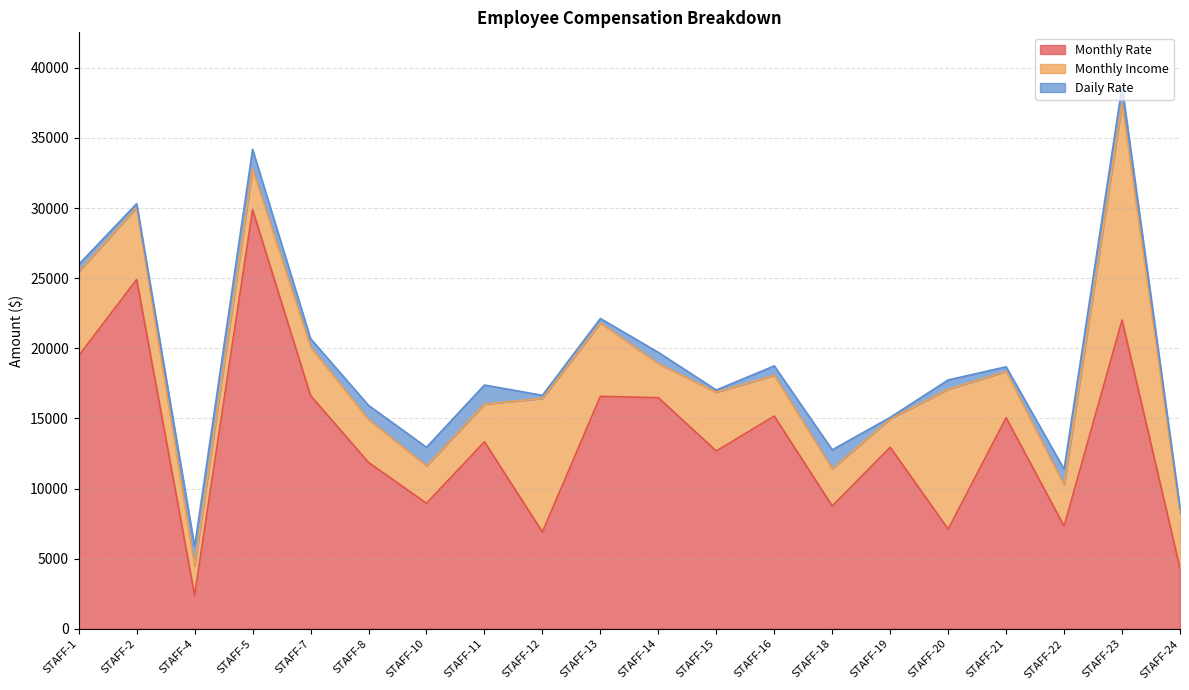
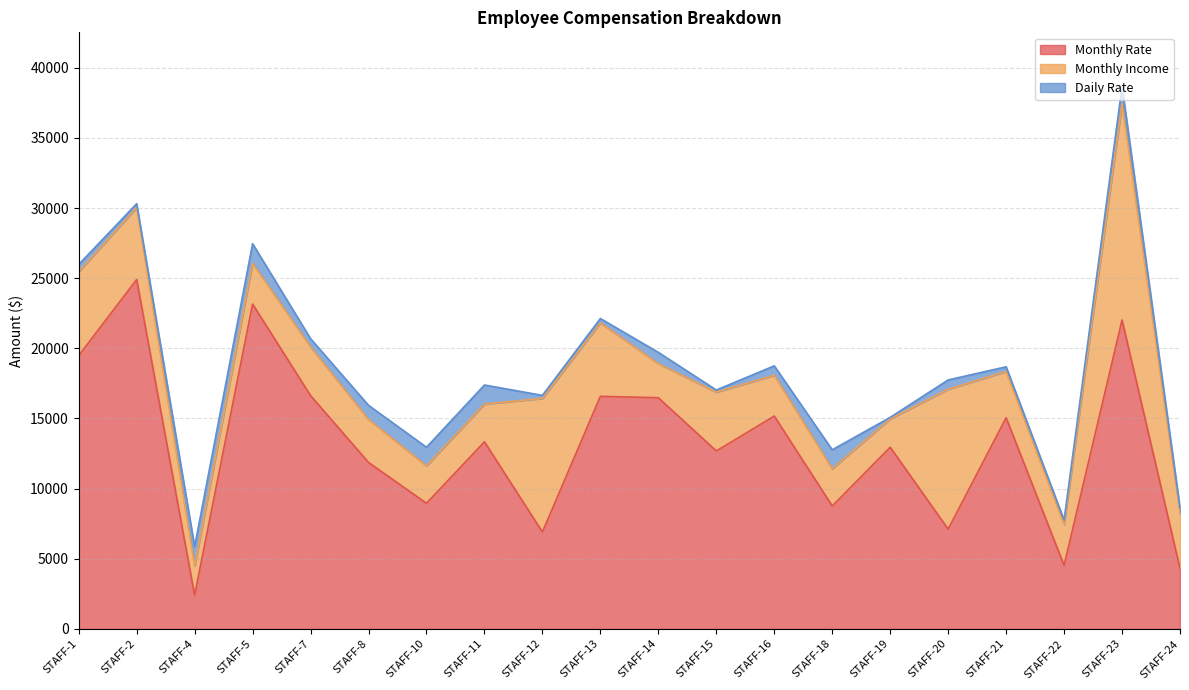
Monthly Rate, STAFF-5: 29900 -> 23200
Monthly Rate, STAFF-22: 7300 -> 4500
Daily Rate, STAFF-22: 1100 -> 300
